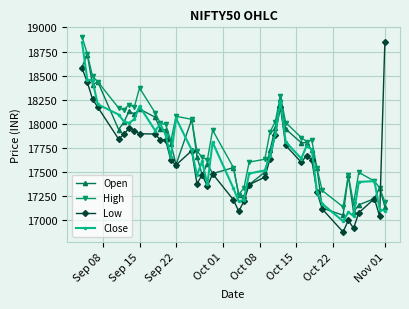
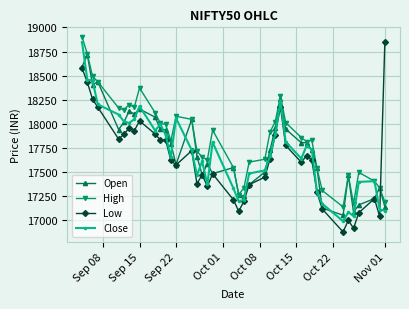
Low, Sep 15: 17900 -> 18000
